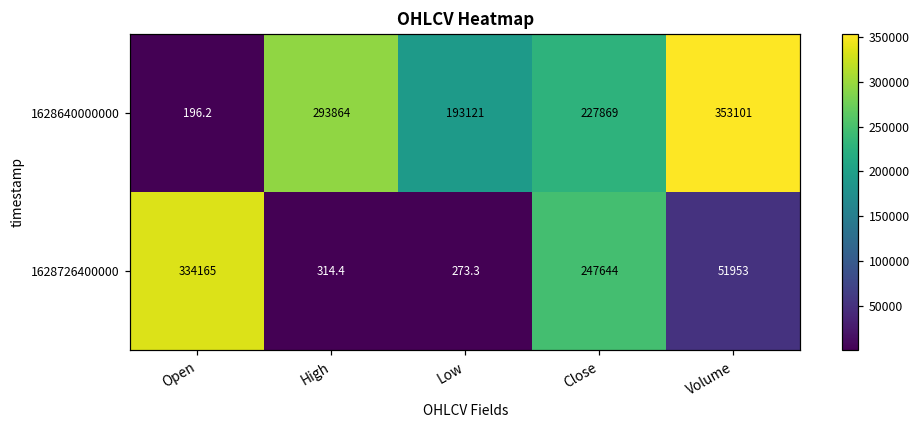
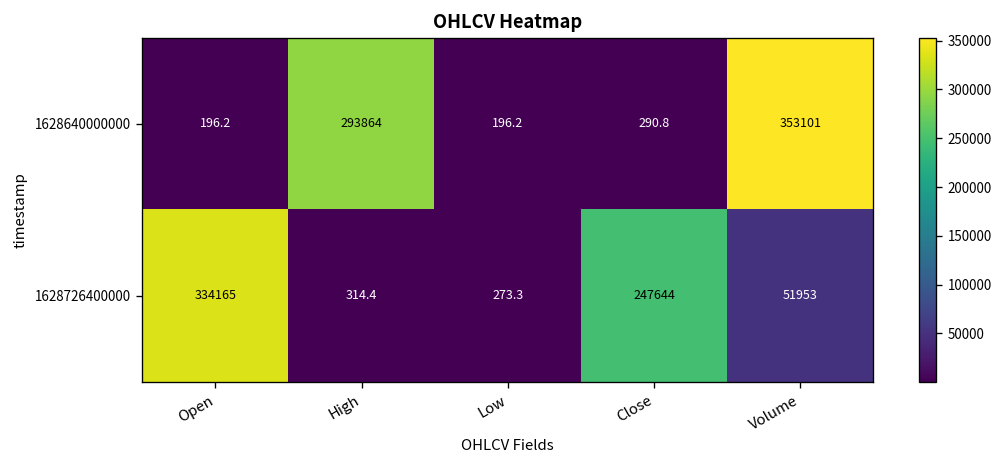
1628640000000, Low: 193121 -> 196.2
1628640000000, Close: 227869 -> 290.8
